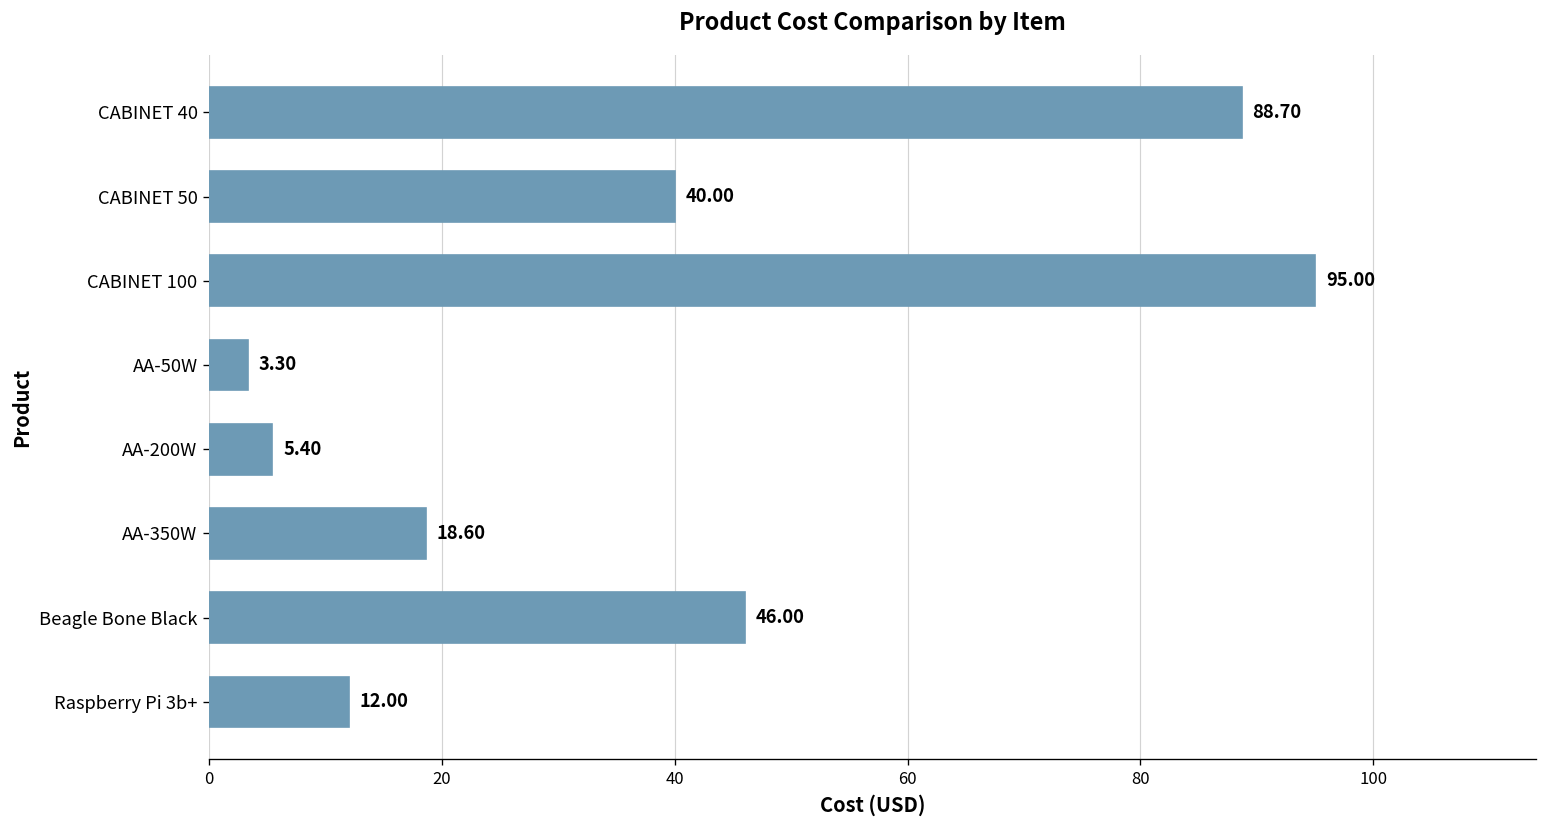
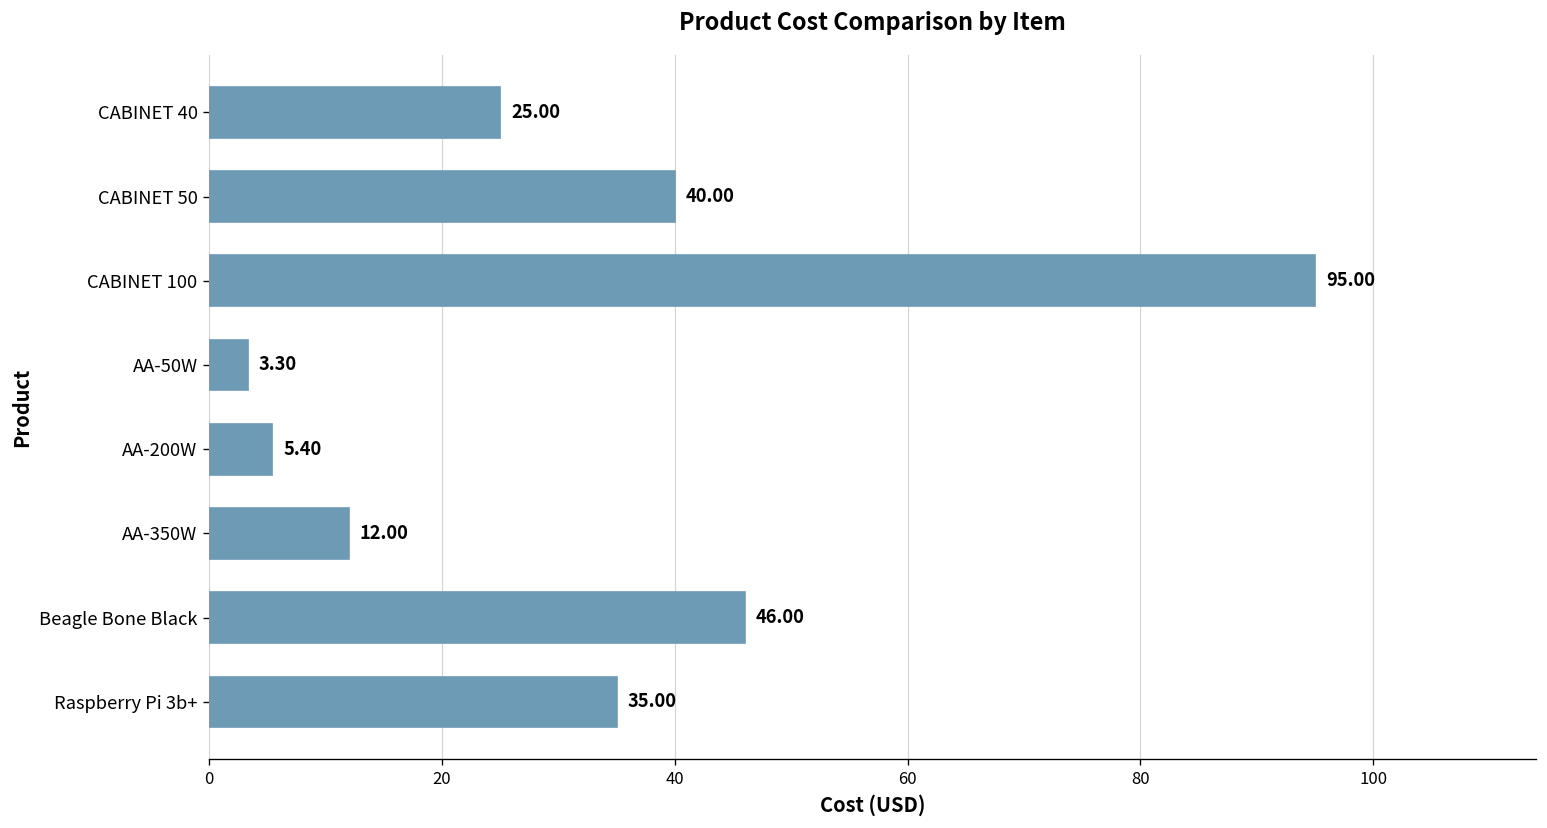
CABINET 40: 88.70 -> 25.00
AA-350W: 18.60 -> 12.00
Raspberry Pi 3b+: 12.00 -> 35.00
